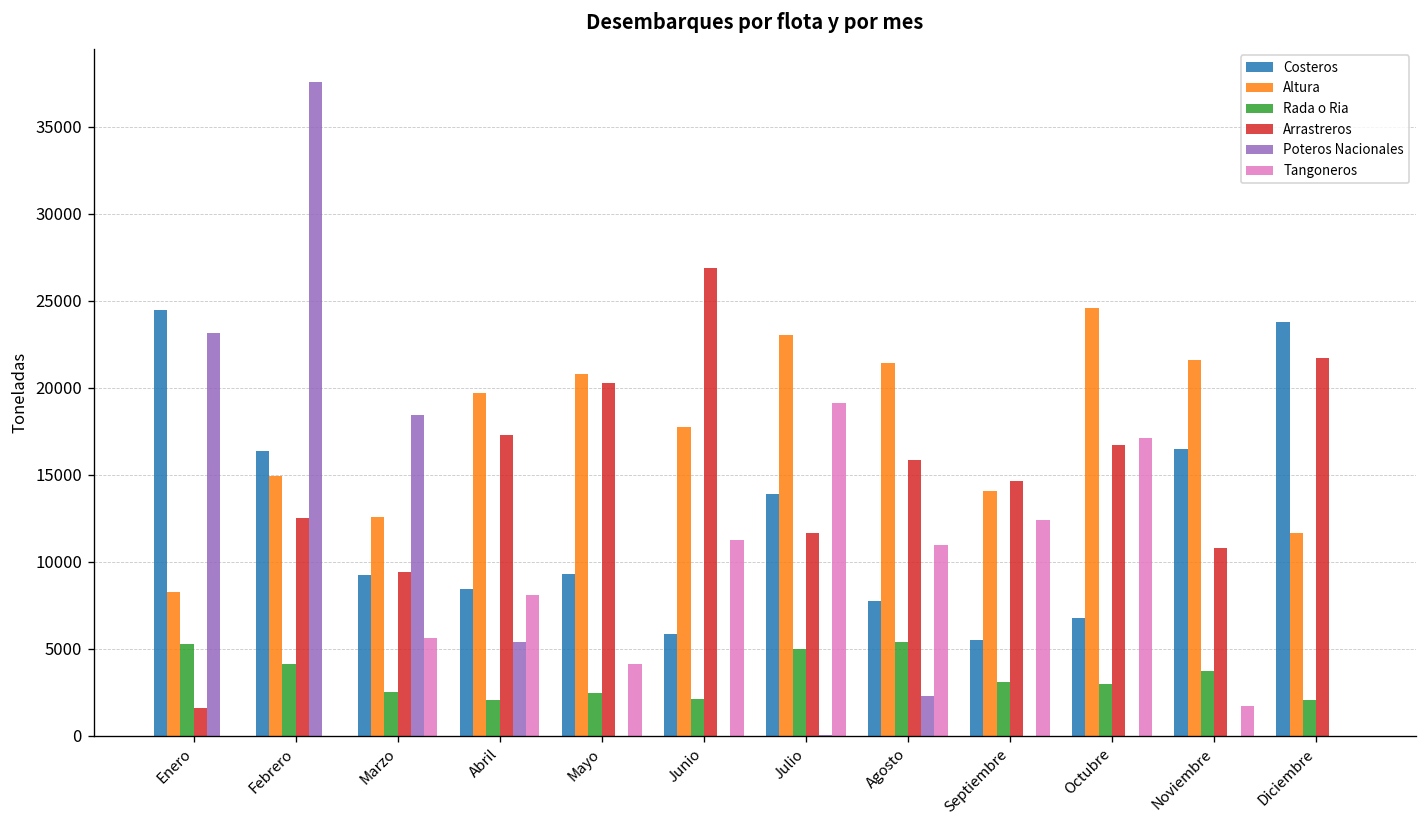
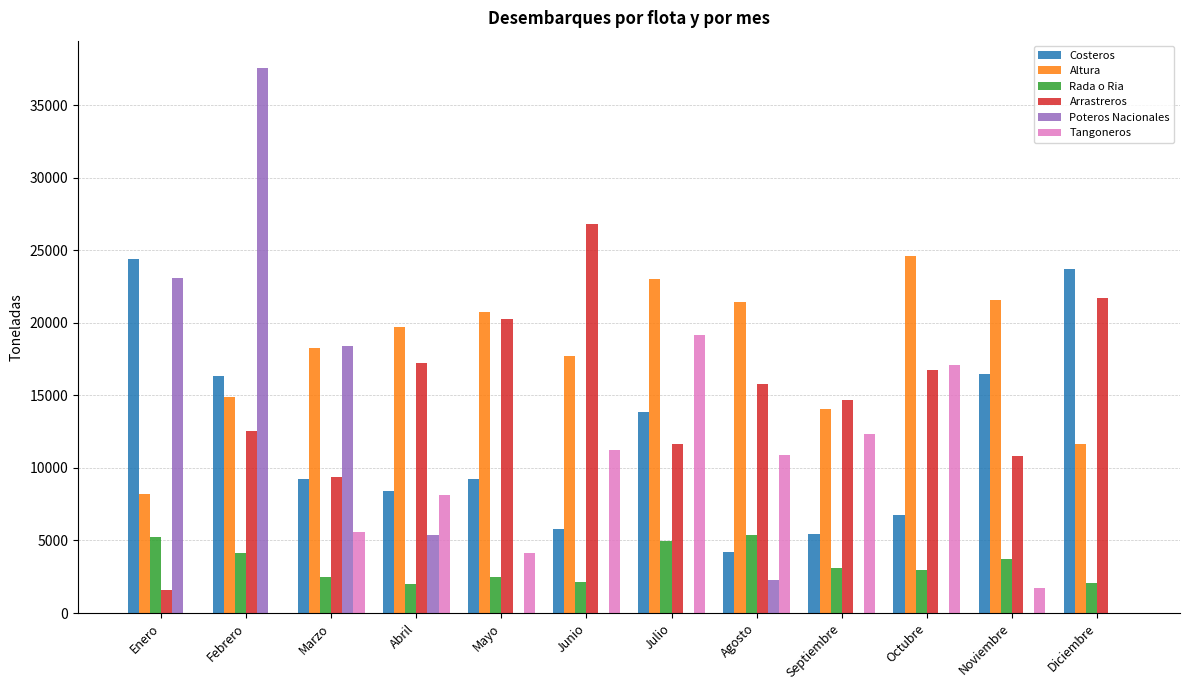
Altura, Marzo: 12500 -> 18300
Costeros, Agosto: 7700 -> 4200
